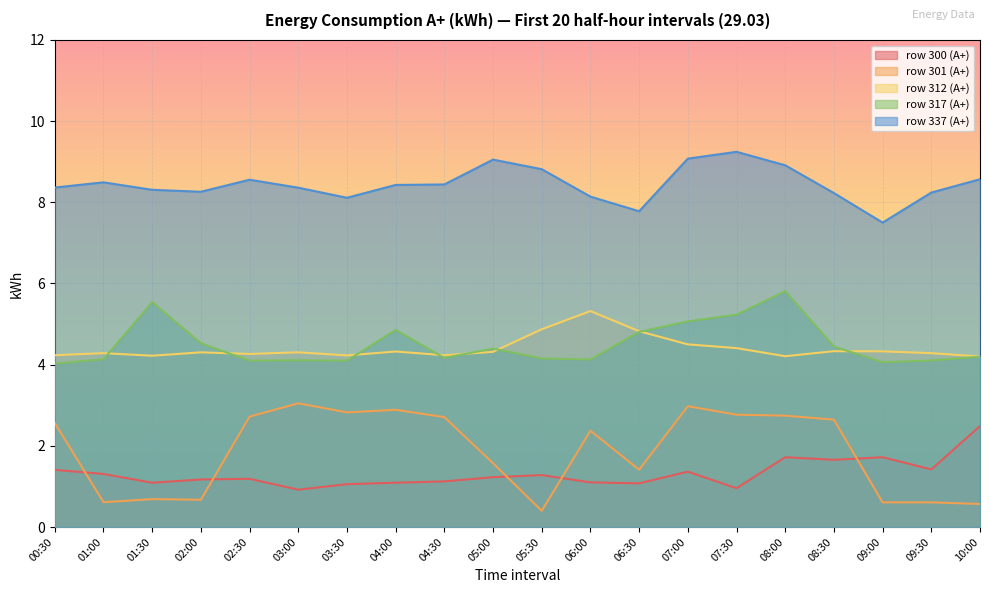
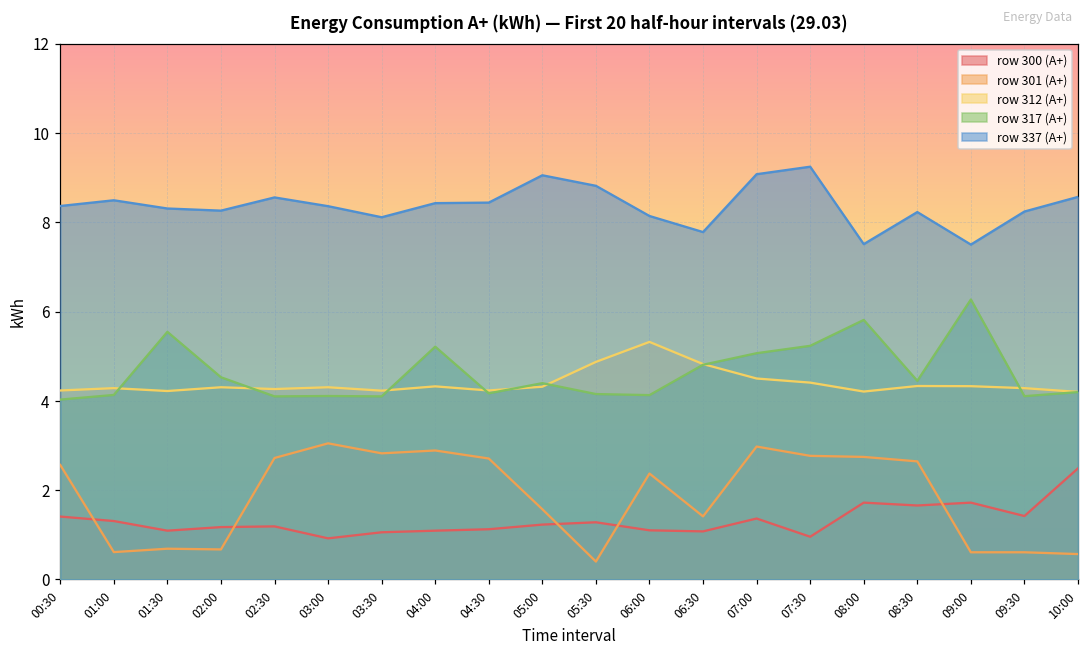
row 317 (A+), 04:00: 4.9 -> 5.2
row 337 (A+), 08:00: 8.9 -> 7.5
row 317 (A+), 09:00: 4.1 -> 6.3
